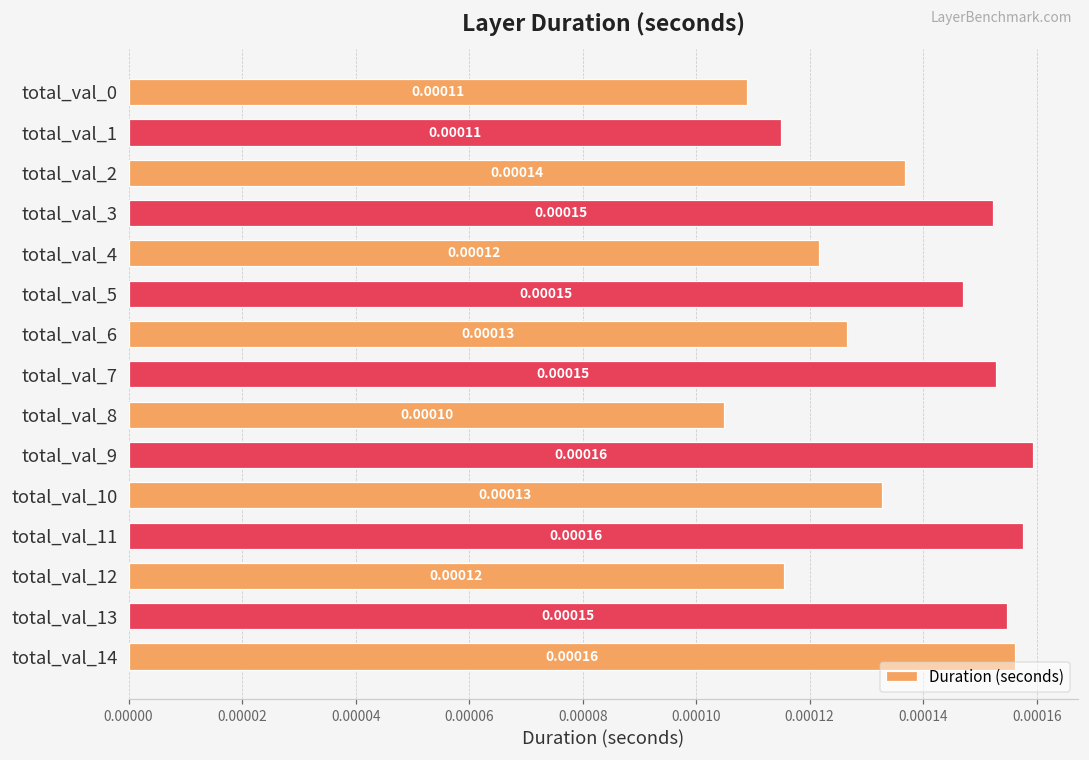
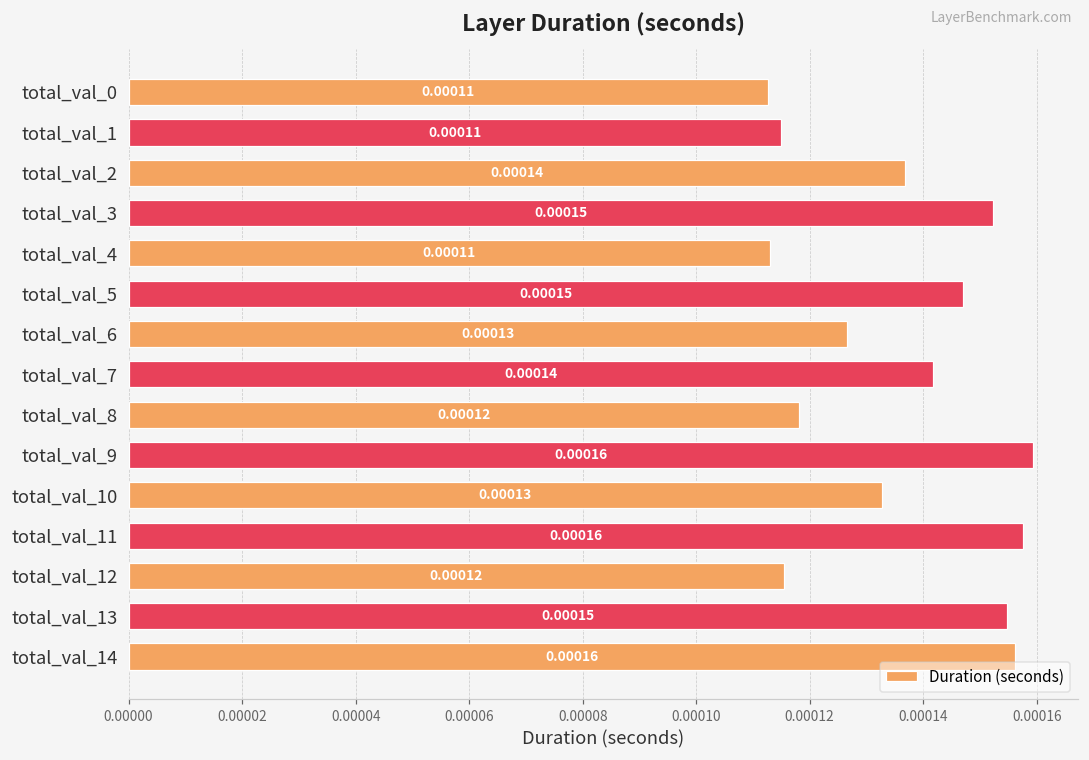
total_val_0: 0.000109 -> 0.000113
total_val_4: 0.00012 -> 0.00011
total_val_7: 0.00015 -> 0.00014
total_val_8: 0.00010 -> 0.00012
